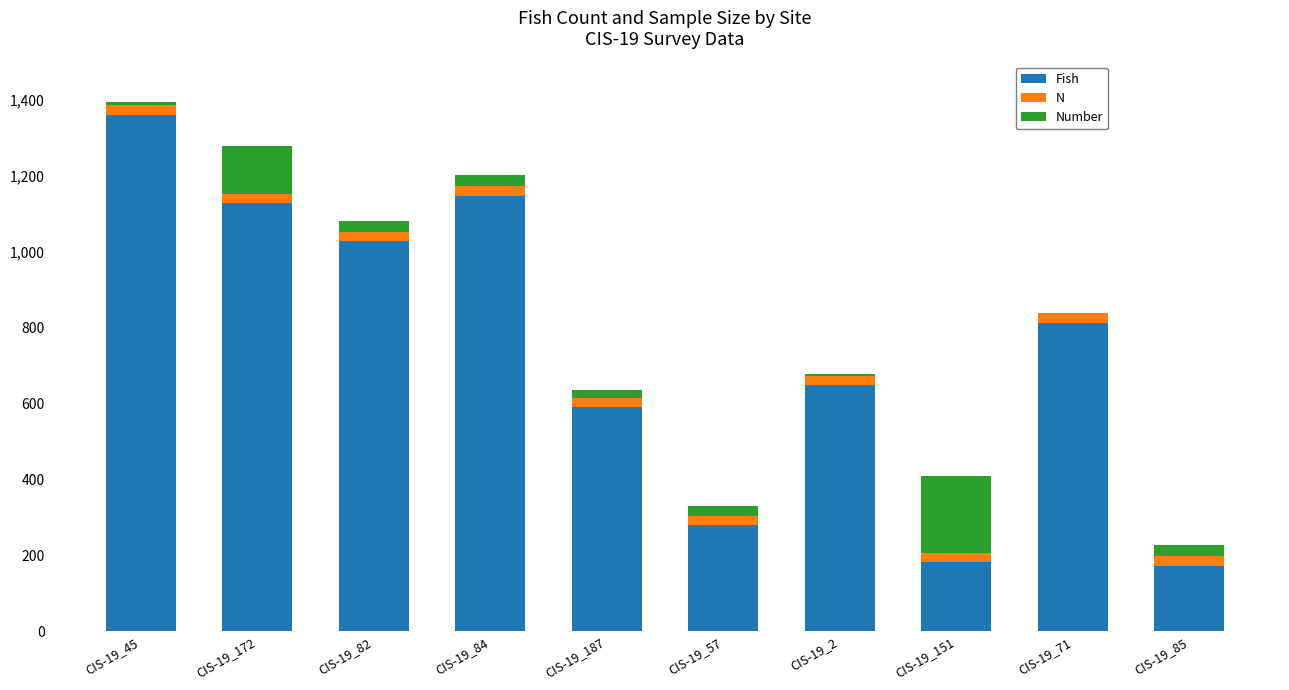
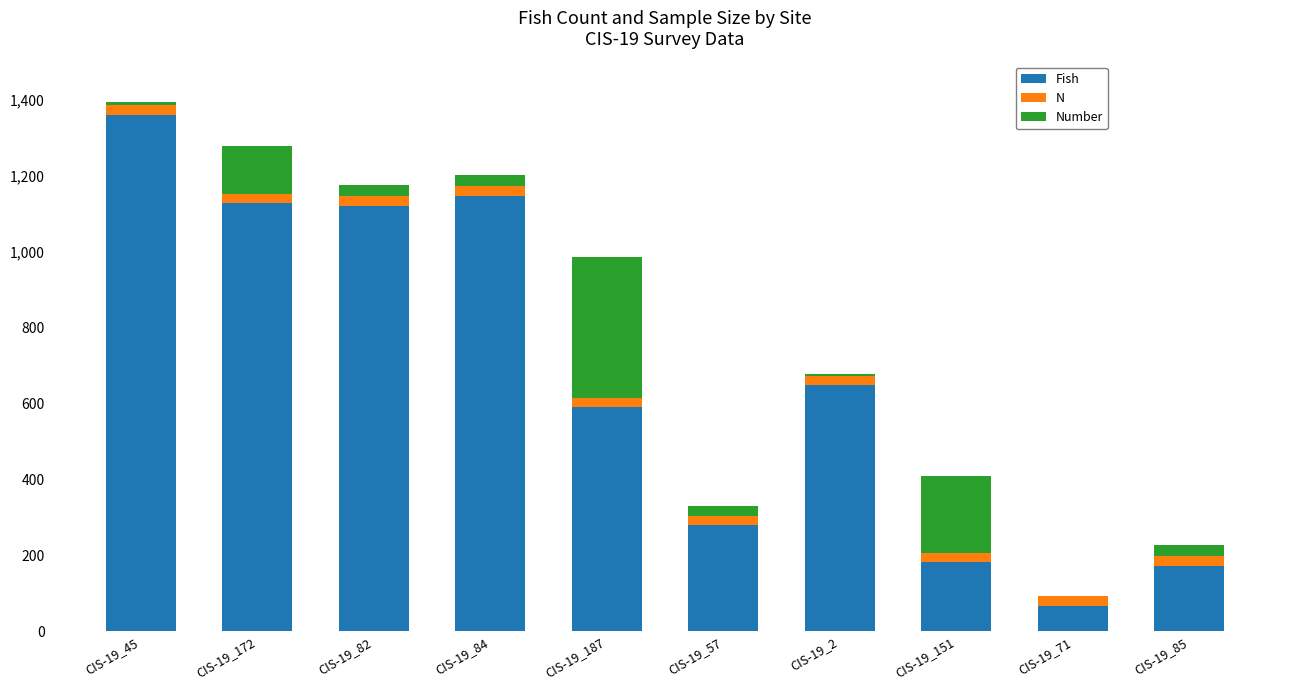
Fish, CIS-19_82: 1,030 -> 1,120
Number, CIS-19_187: 20 -> 370
Fish, CIS-19_71: 810 -> 70
